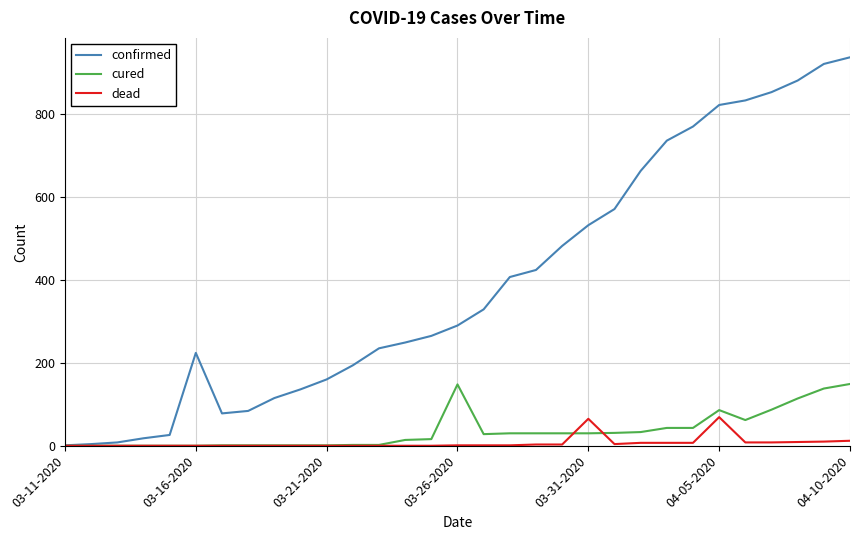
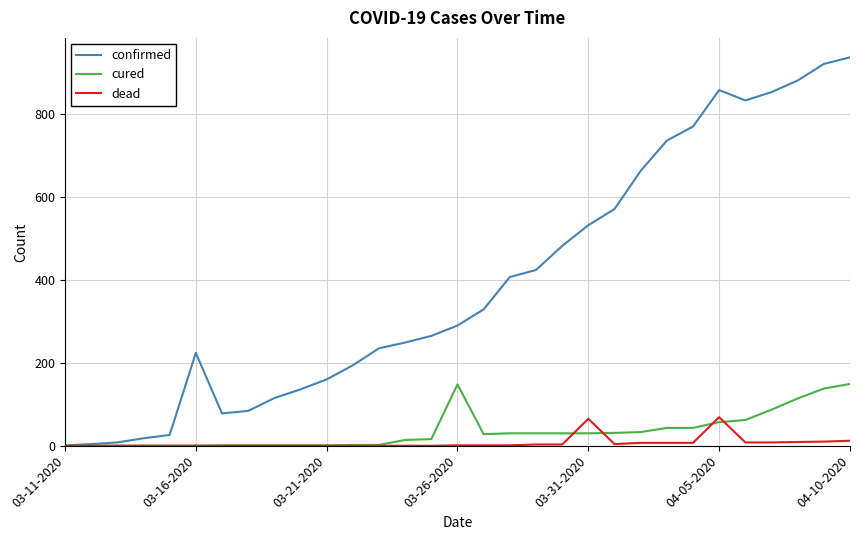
confirmed, 04-05-2020: 820 -> 860
cured, 04-05-2020: 90 -> 60
